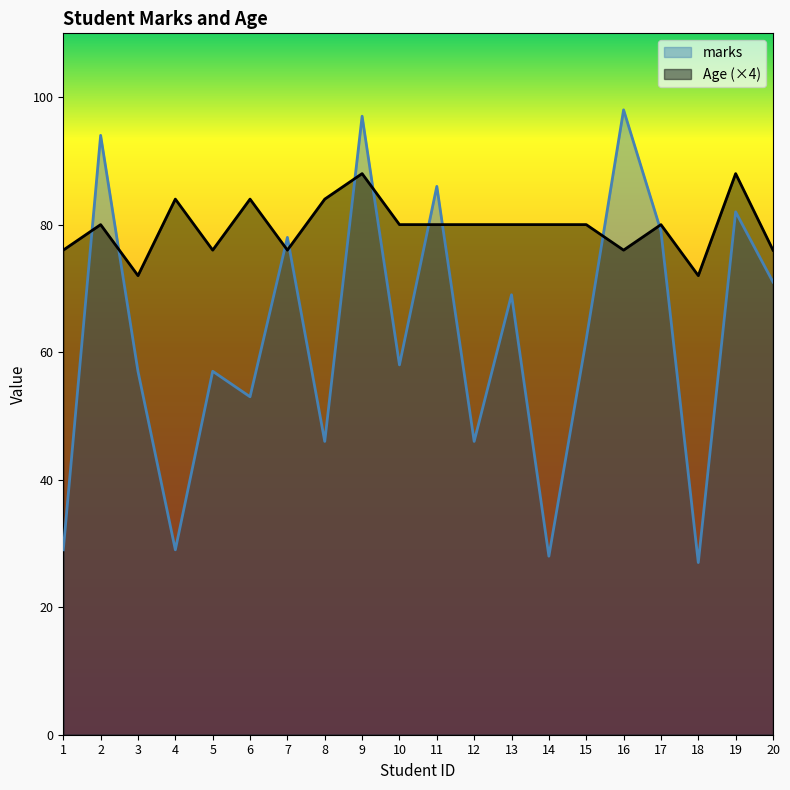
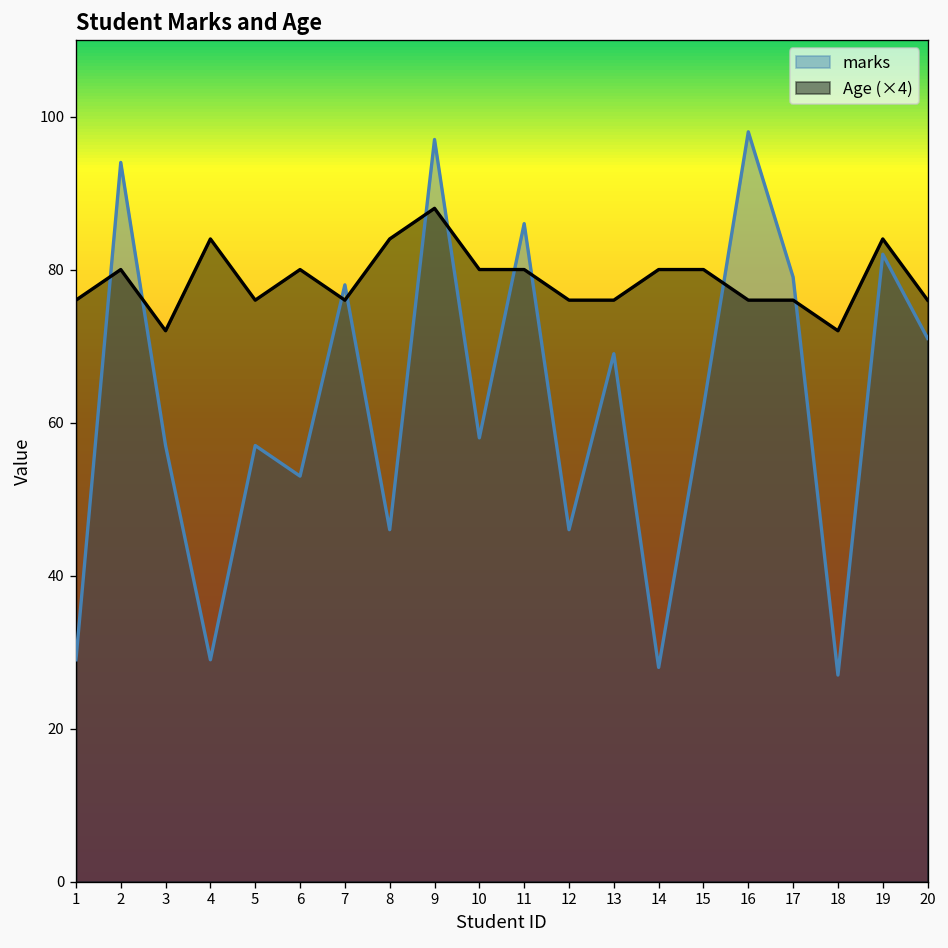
Age (×4), 6: 84 -> 80
Age (×4), 12: 80 -> 76
Age (×4), 13: 80 -> 76
Age (×4), 17: 80 -> 76
Age (×4), 19: 88 -> 84
